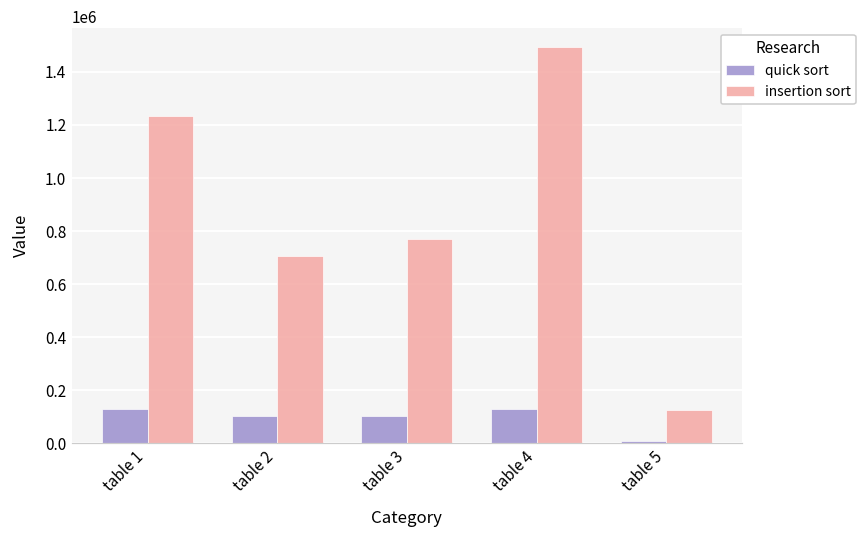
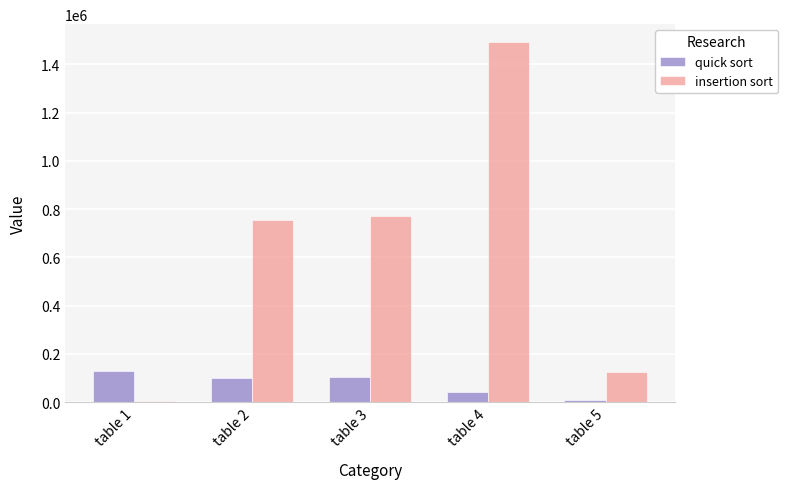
insertion sort, table 1: 1230000 -> 0
insertion sort, table 2: 710000 -> 750000
quick sort, table 4: 130000 -> 40000
